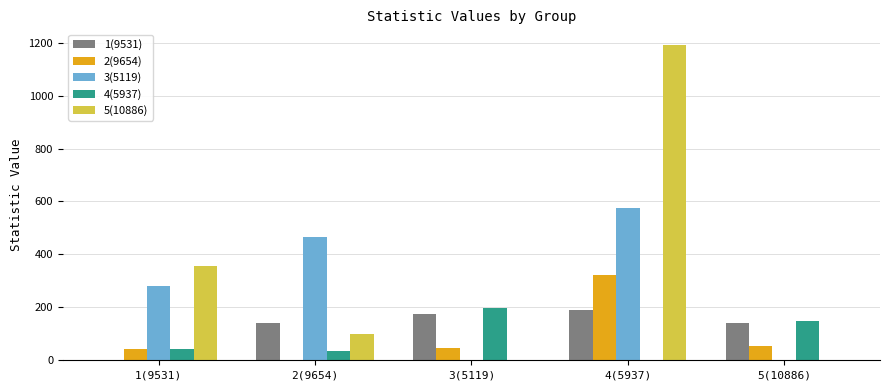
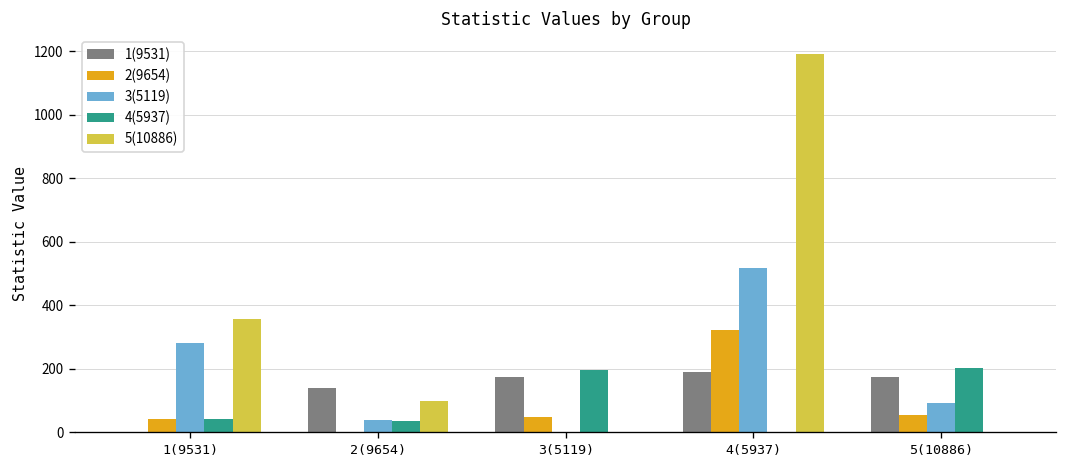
3(5119), 2(9654): 470 -> 40
3(5119), 4(5937): 580 -> 520
1(9531), 5(10886): 140 -> 180
3(5119), 5(10886): 0 -> 90
4(5937), 5(10886): 150 -> 200
